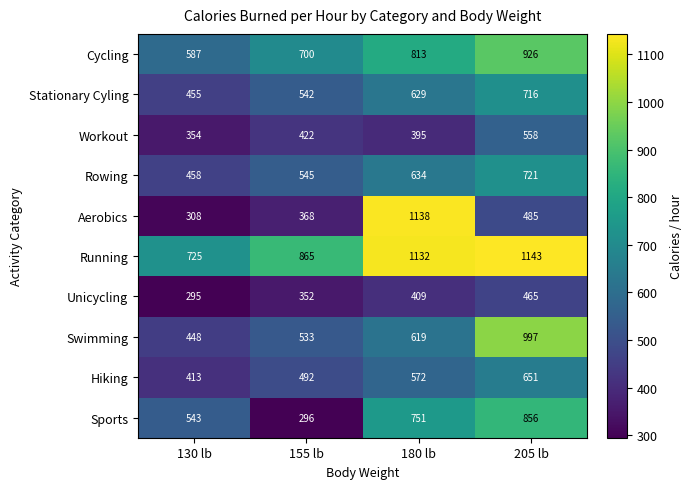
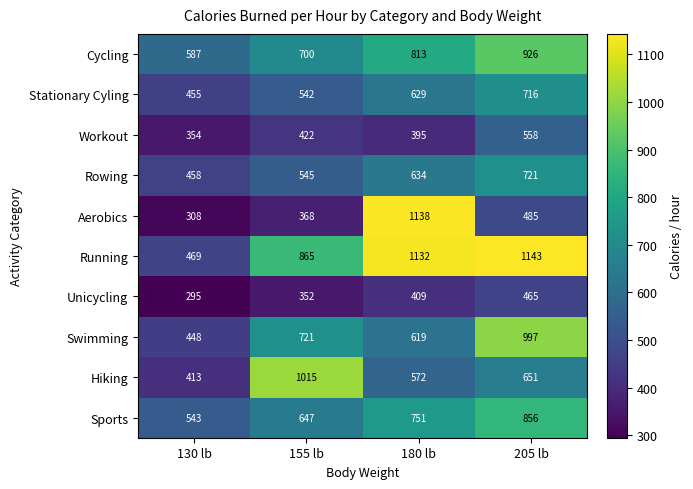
Running, 130 lb: 725 -> 469
Swimming, 155 lb: 533 -> 721
Hiking, 155 lb: 492 -> 1015
Sports, 155 lb: 296 -> 647
